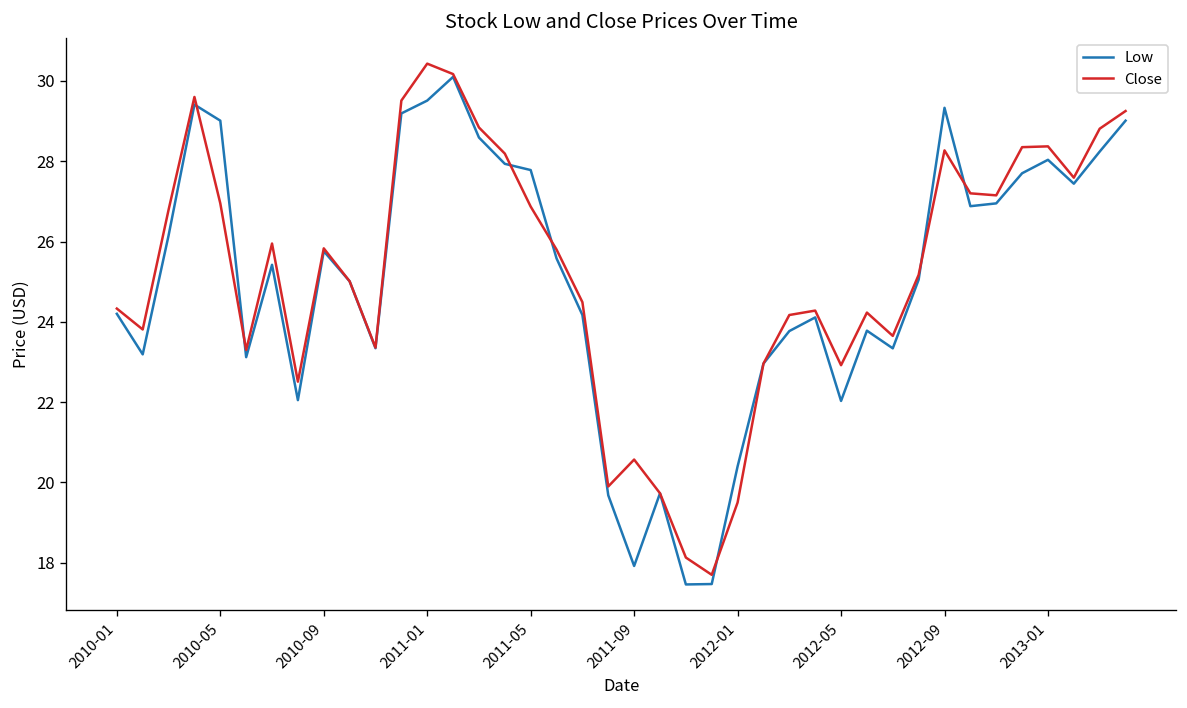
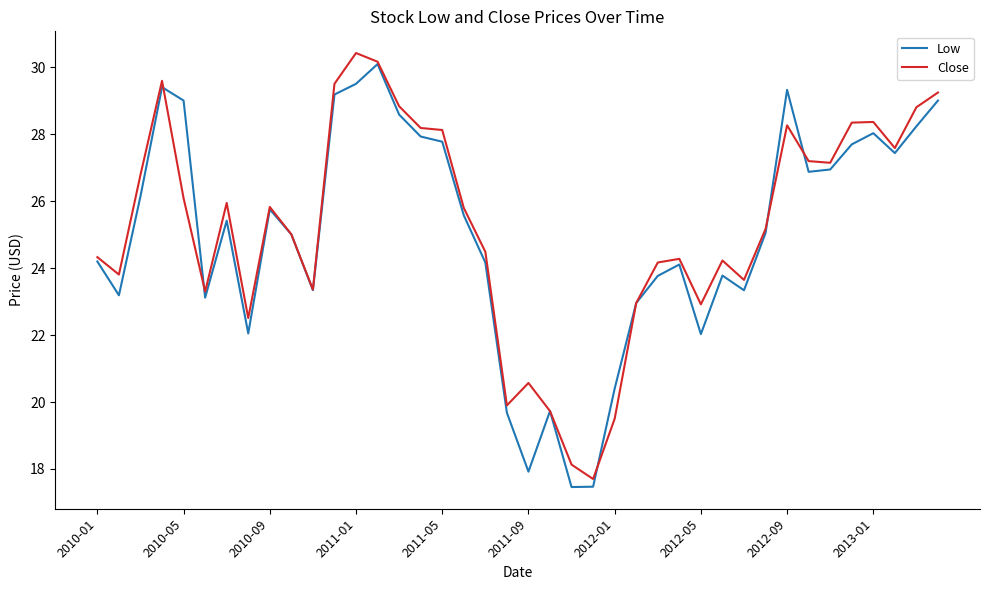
Close, 2010-05: 27.0 -> 26.1
Close, 2011-05: 26.9 -> 28.1
